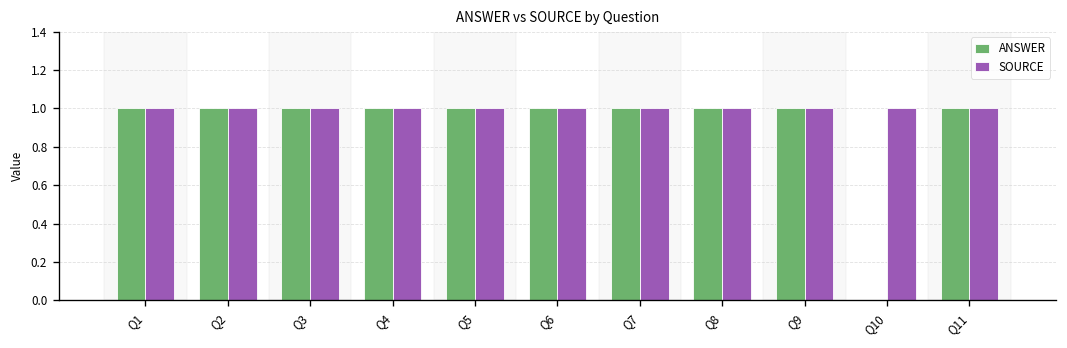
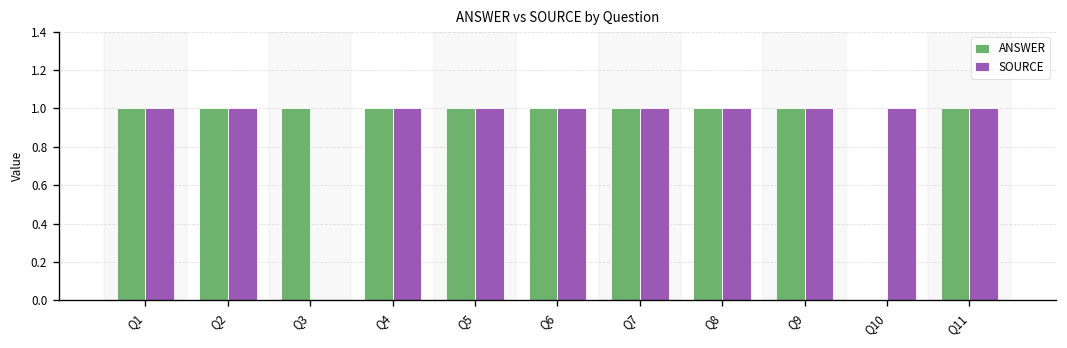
SOURCE, Q3: 1 -> 0
